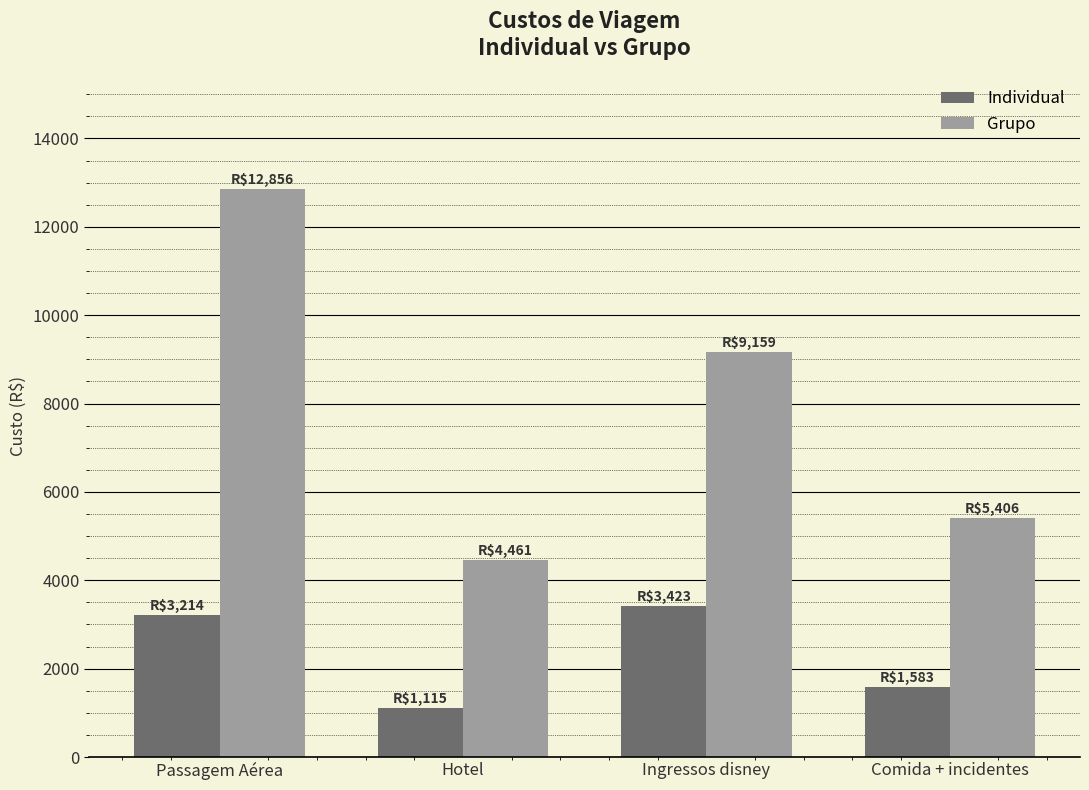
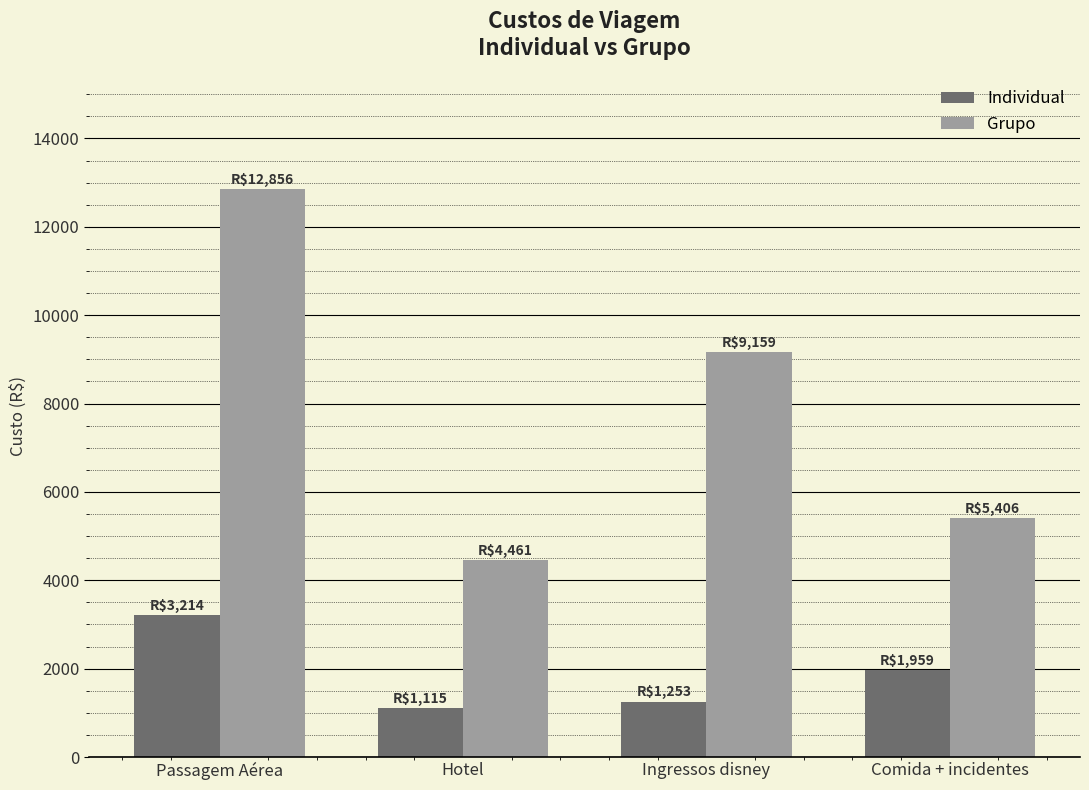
Individual, Ingressos disney: $3,423 -> $1,253
Individual, Comida + incidentes: $1,583 -> $1,959
